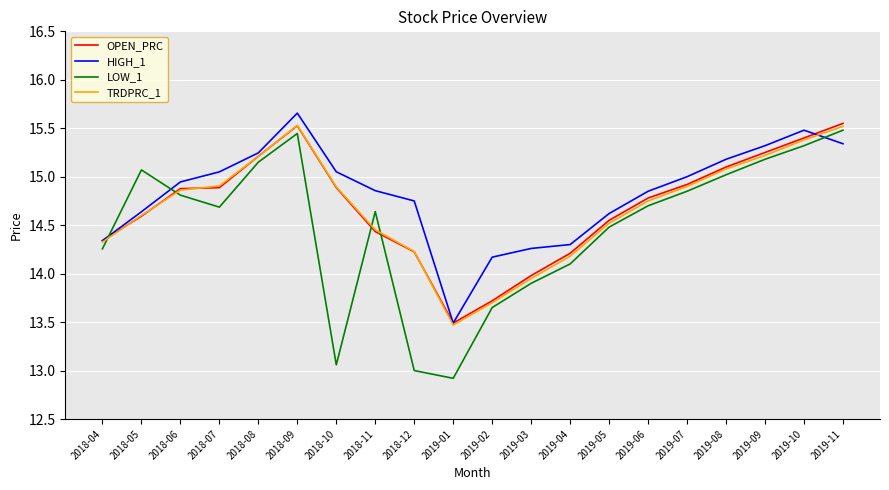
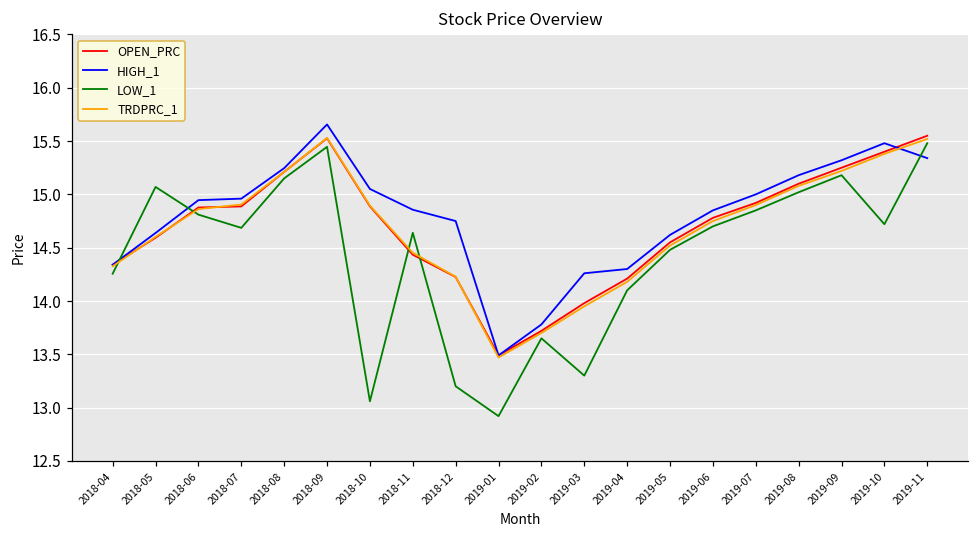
HIGH_1, 2018-07: 15.1 -> 15.0
LOW_1, 2018-12: 13.0 -> 13.2
HIGH_1, 2019-02: 14.2 -> 13.8
LOW_1, 2019-03: 13.9 -> 13.3
LOW_1, 2019-10: 15.3 -> 14.7
